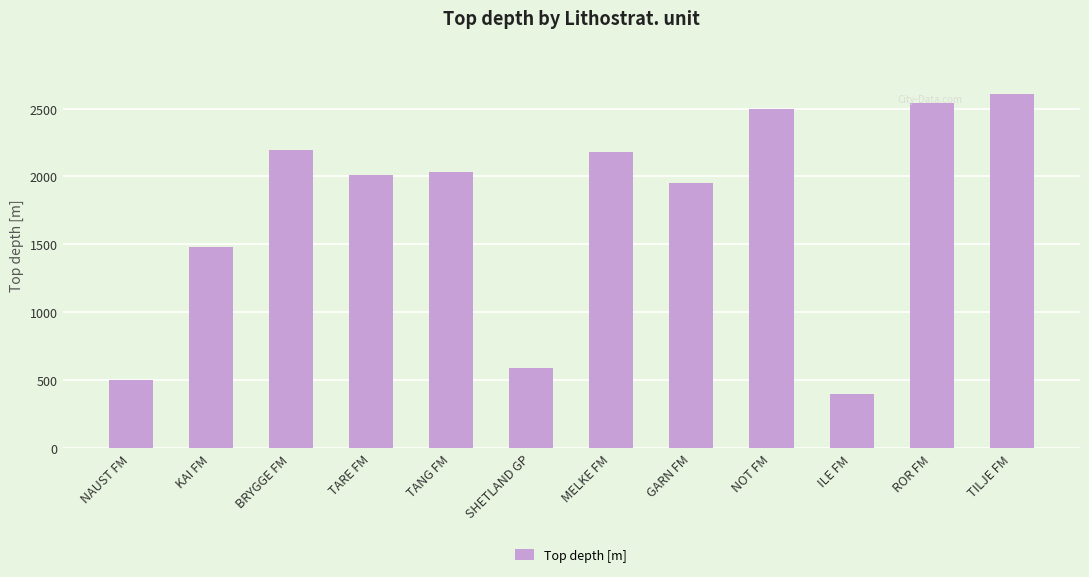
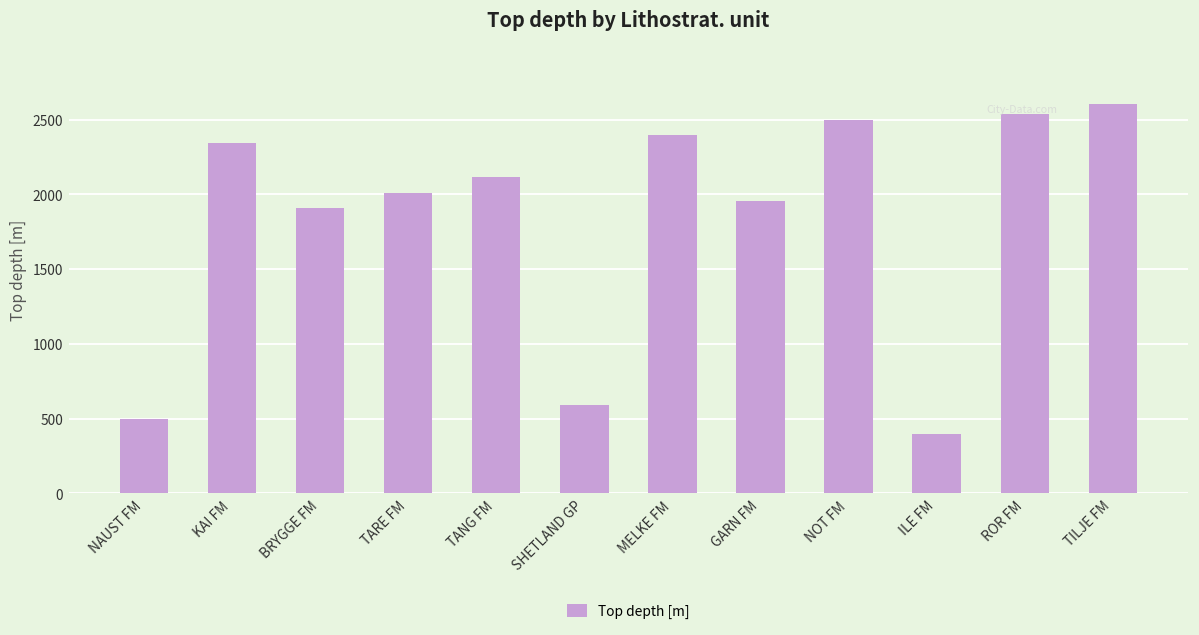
KAI FM: 1480 -> 2350
BRYGGE FM: 2200 -> 1910
TANG FM: 2040 -> 2120
MELKE FM: 2180 -> 2400
